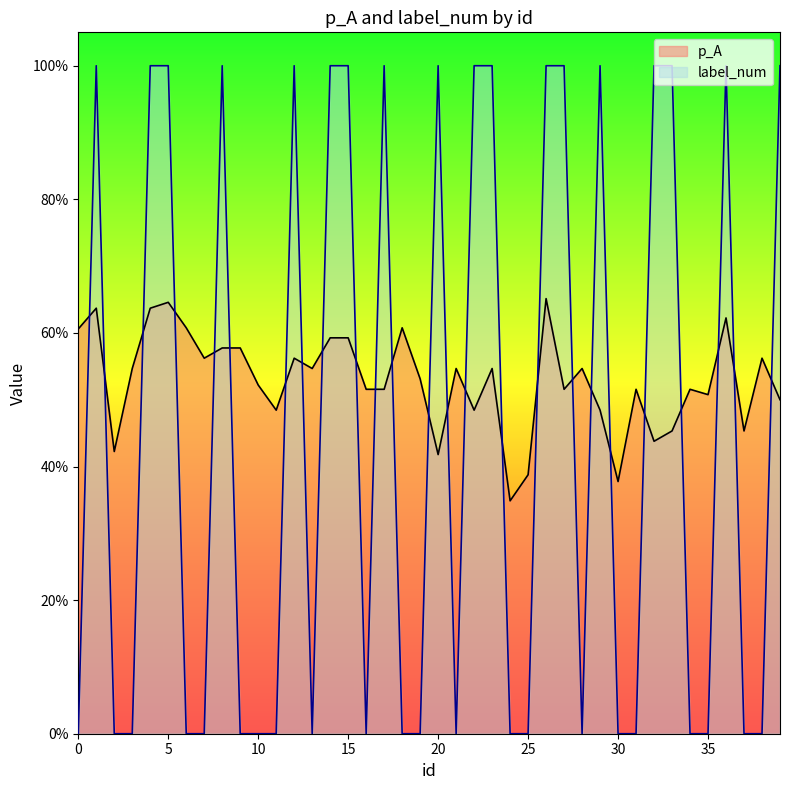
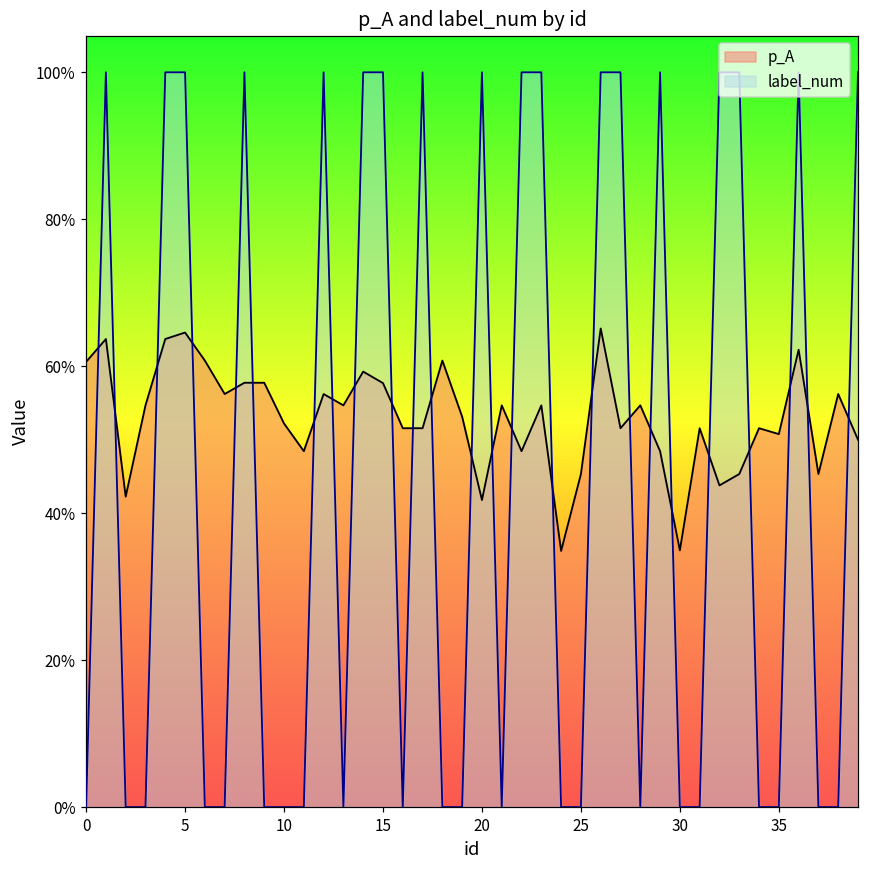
p_A, 15: 59% -> 58%
p_A, 25: 39% -> 45%
p_A, 30: 38% -> 35%
